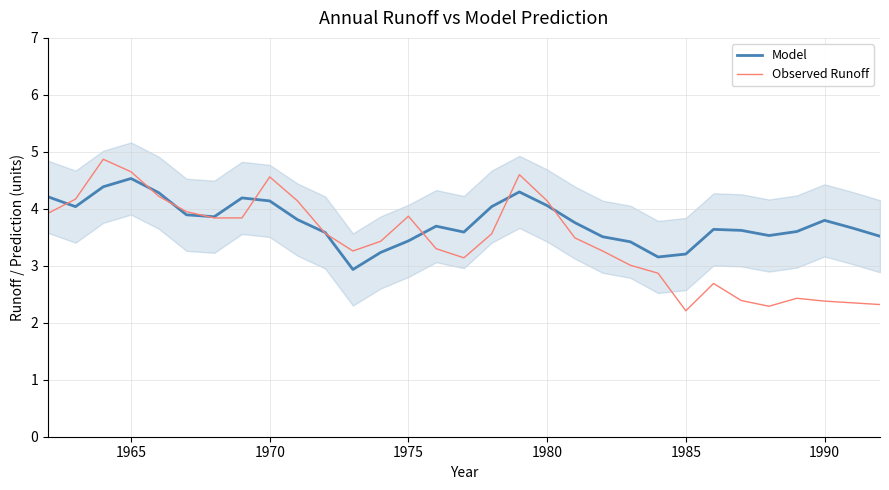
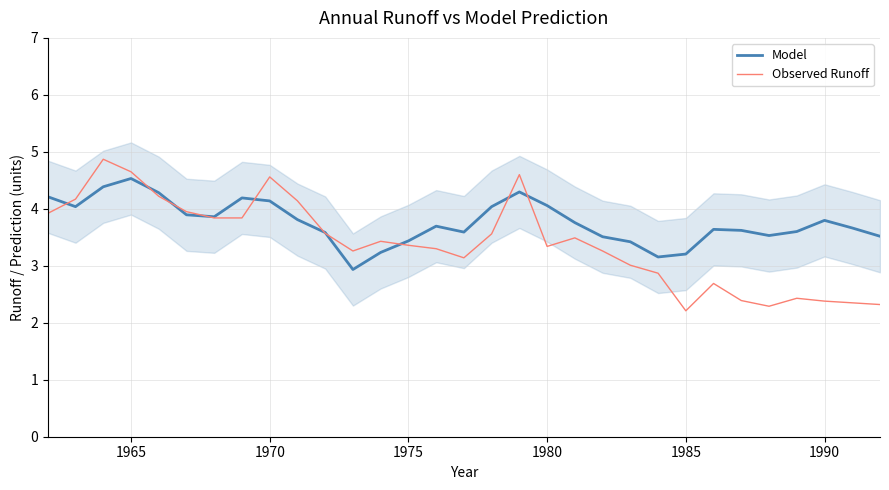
Observed Runoff, 1975: 3.9 -> 3.4
Observed Runoff, 1980: 4.1 -> 3.3
